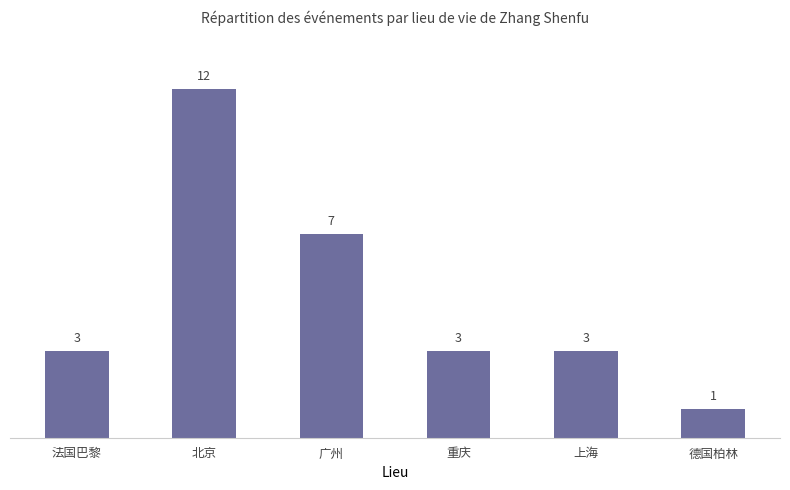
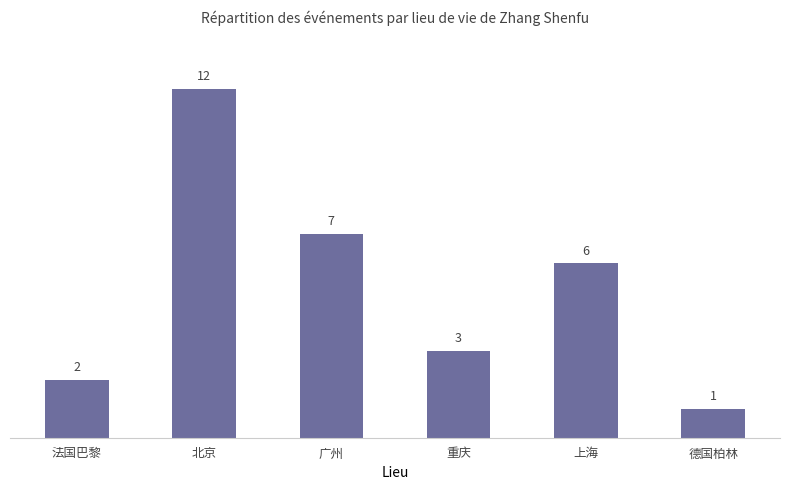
法国巴黎: 3 -> 2
上海: 3 -> 6
